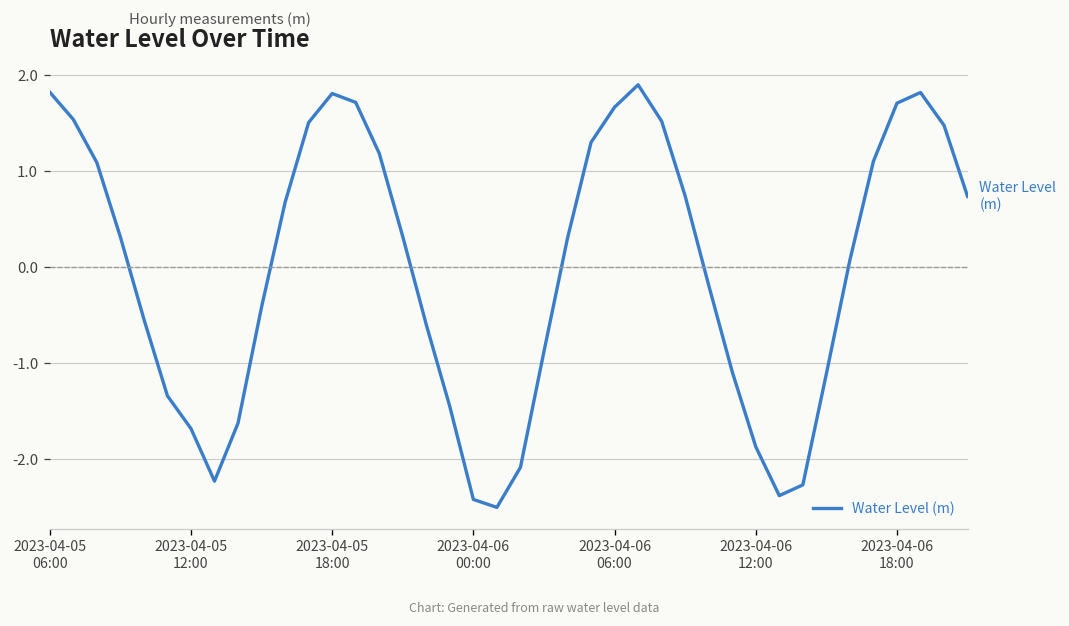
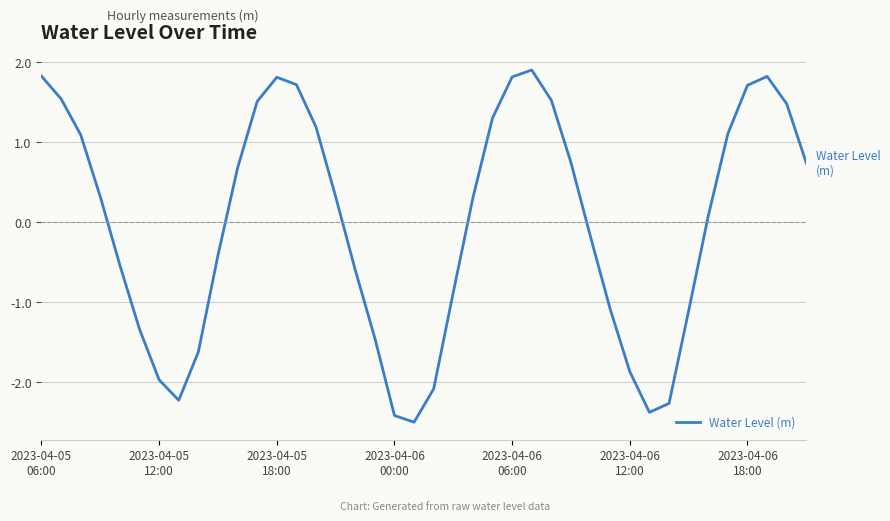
2023-04-05 12:00: -1.7 -> -2.0
2023-04-06 06:00: 1.7 -> 1.8
